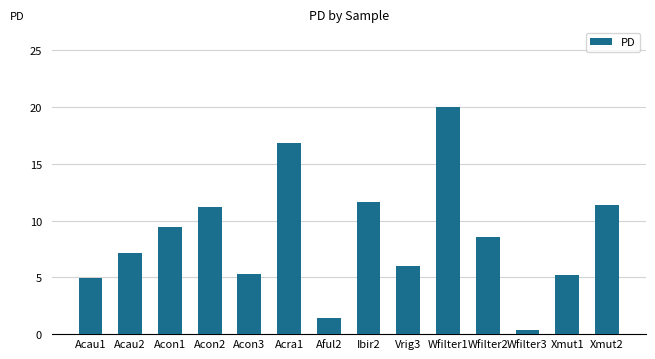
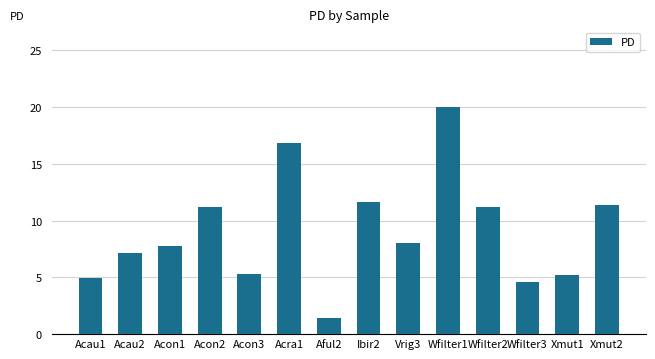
Acon1: 9.4 -> 7.8
Vrig3: 6.0 -> 8.0
Wfilter2: 8.5 -> 11.2
Wfilter3: 0.4 -> 4.6
